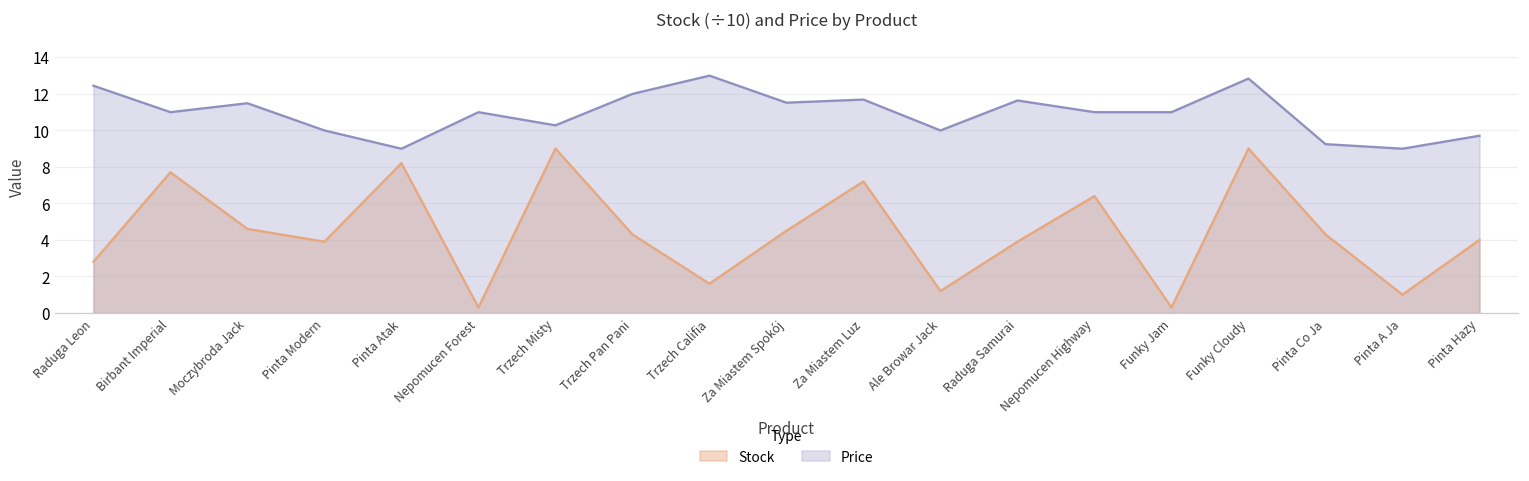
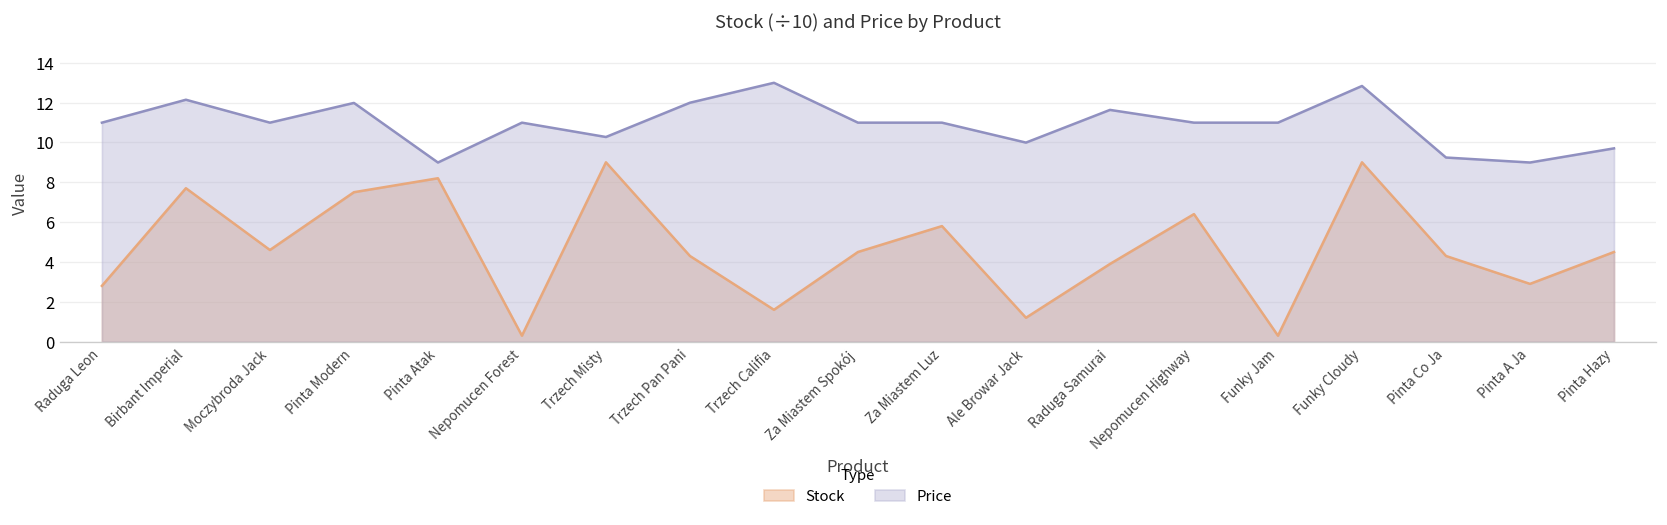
Price, Raduga Leon: 12.4 -> 11.0
Price, Birbant Imperial: 11.0 -> 12.1
Price, Moczybroda Jack: 11.5 -> 11.0
Stock, Pinta Modern: 3.9 -> 7.5
Price, Pinta Modern: 10.0 -> 12.0
Price, Za Miastem Spokój: 11.5 -> 11.0
Stock, Za Miastem Luz: 7.2 -> 5.8
Price, Za Miastem Luz: 11.7 -> 11.0
Stock, Pinta A Ja: 1.0 -> 2.9
Stock, Pinta Hazy: 4.0 -> 4.5
